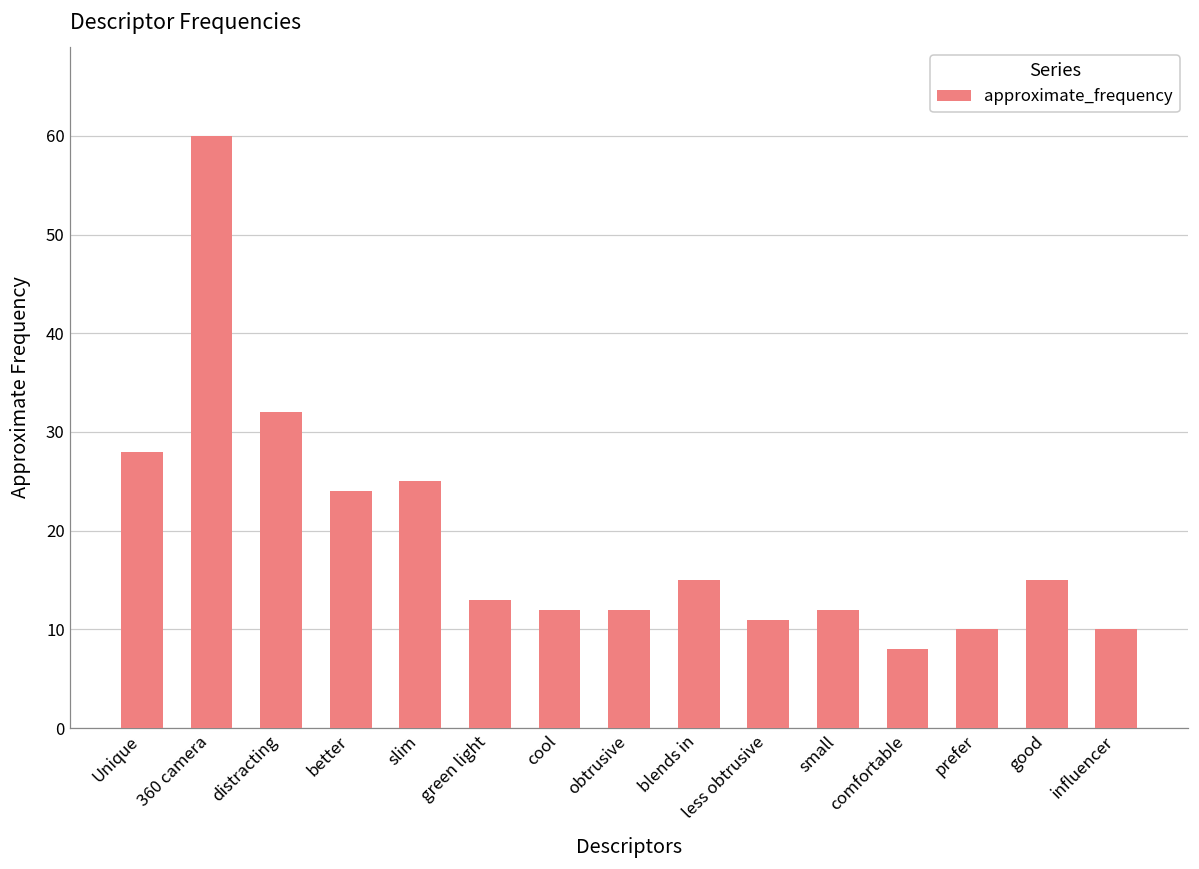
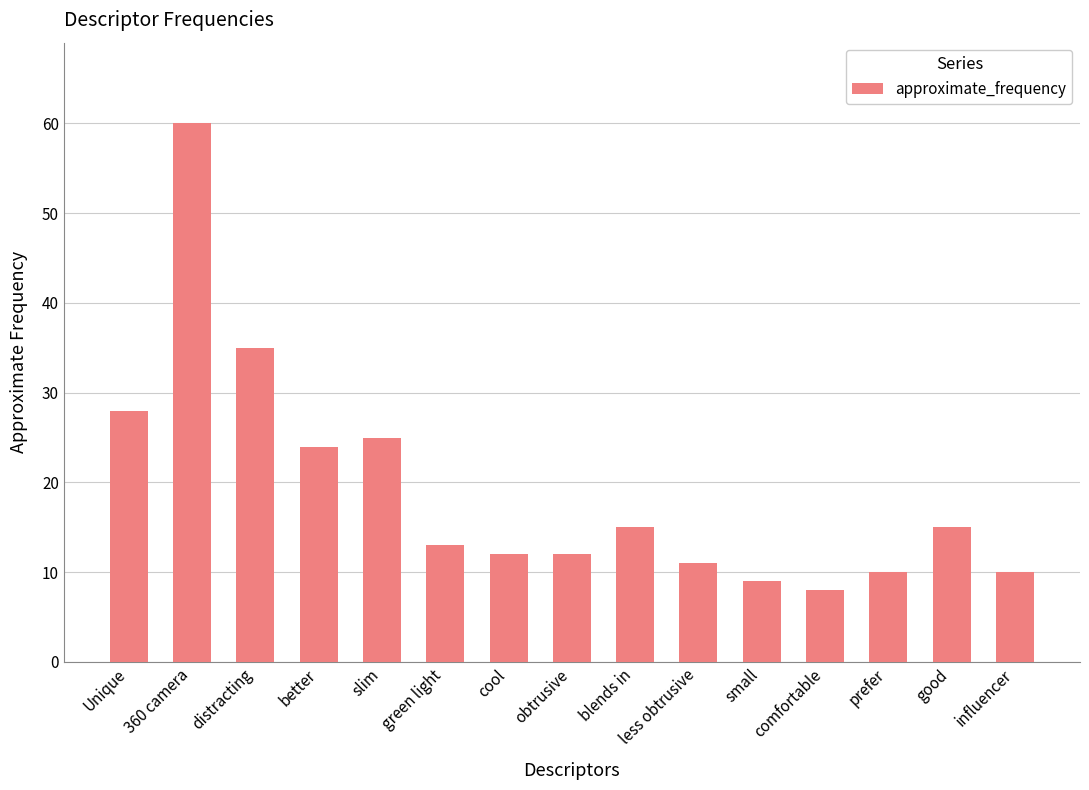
distracting: 32 -> 35
small: 12 -> 9
